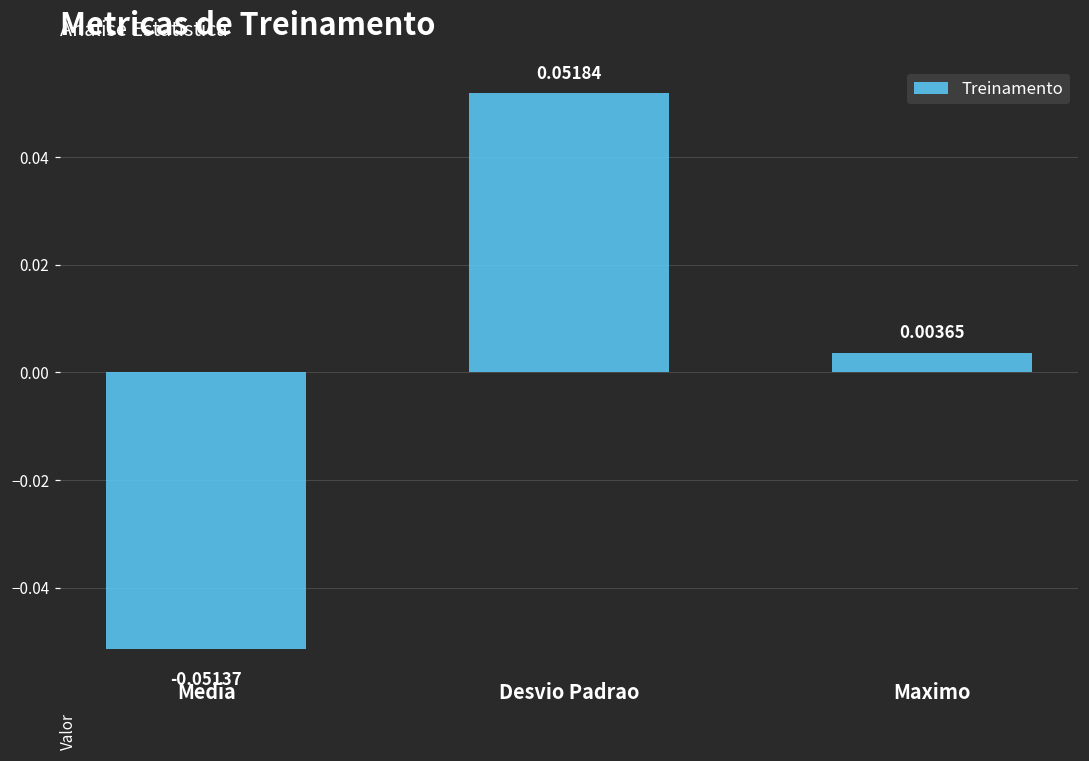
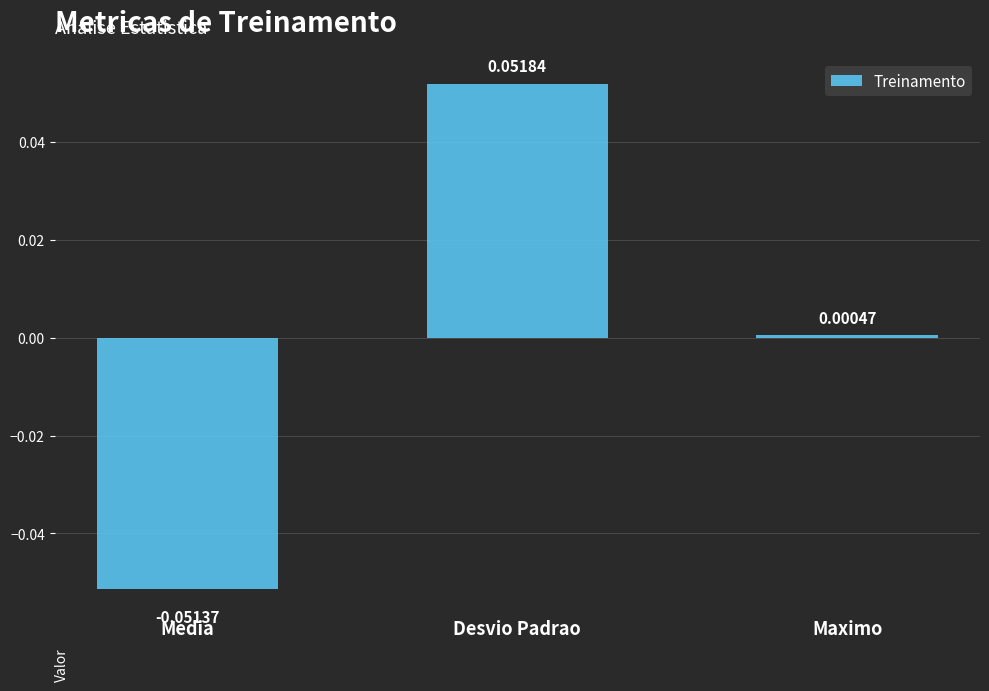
Maximo: 0.00365 -> 0.00047
